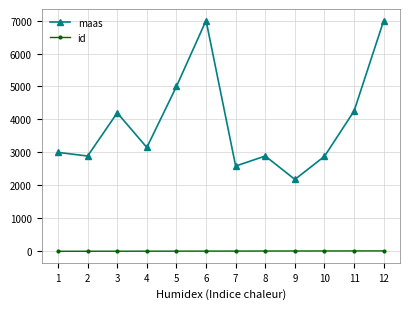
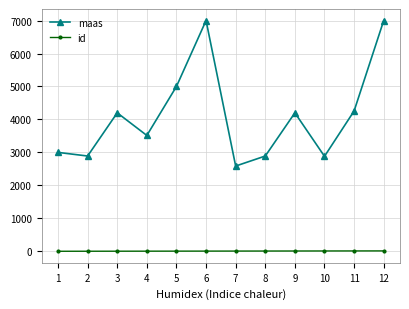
maas, 4: 3200 -> 3500
maas, 9: 2200 -> 4200
